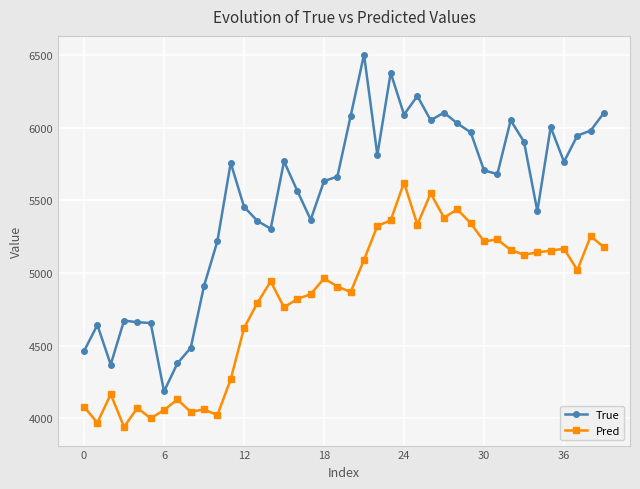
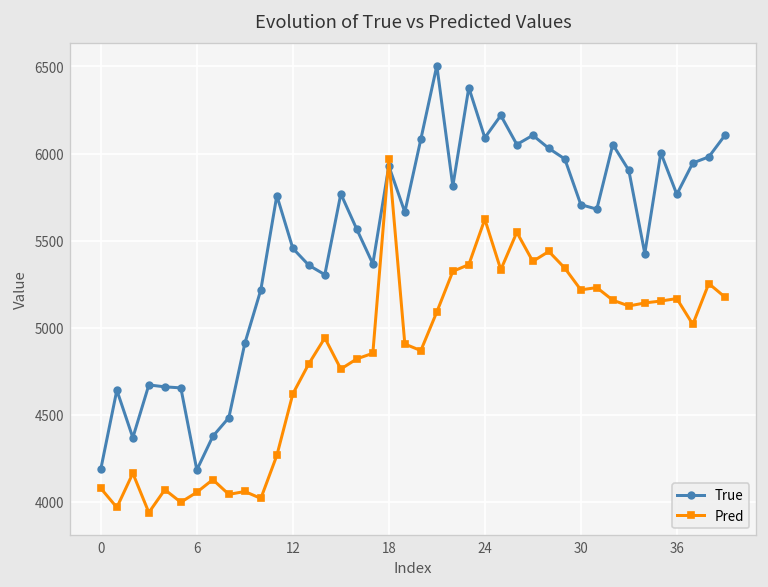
True, 0: 4460 -> 4190
True, 18: 5630 -> 5930
Pred, 18: 4960 -> 5970
